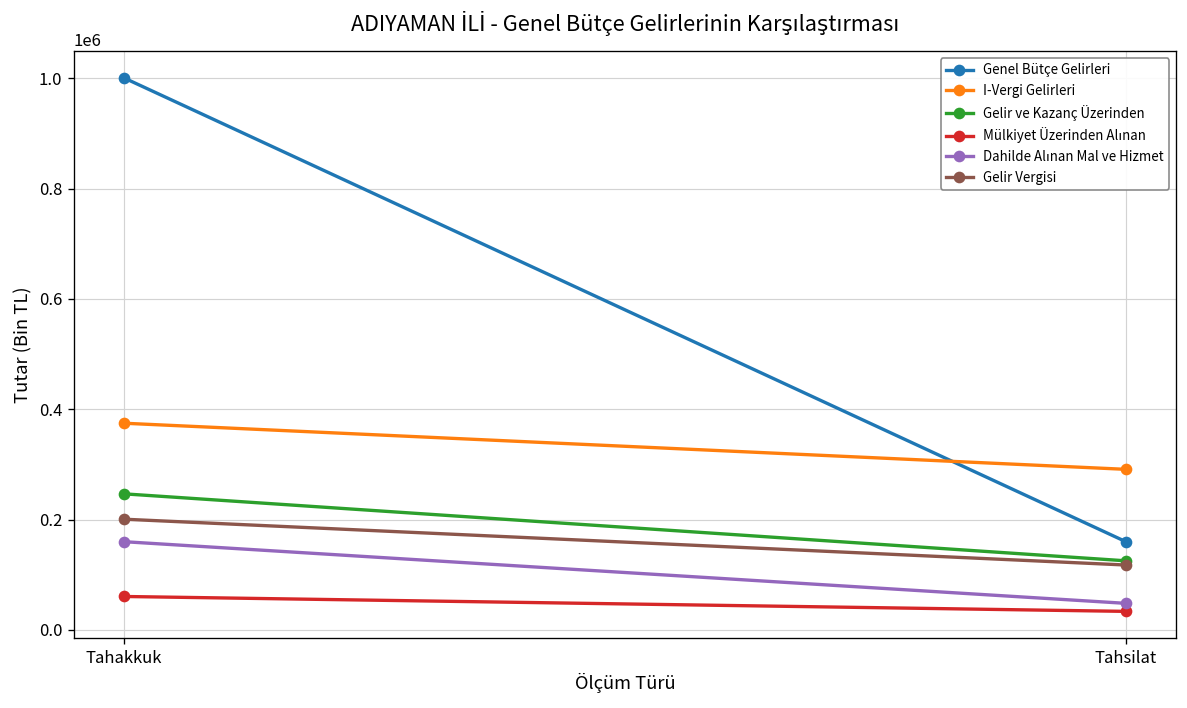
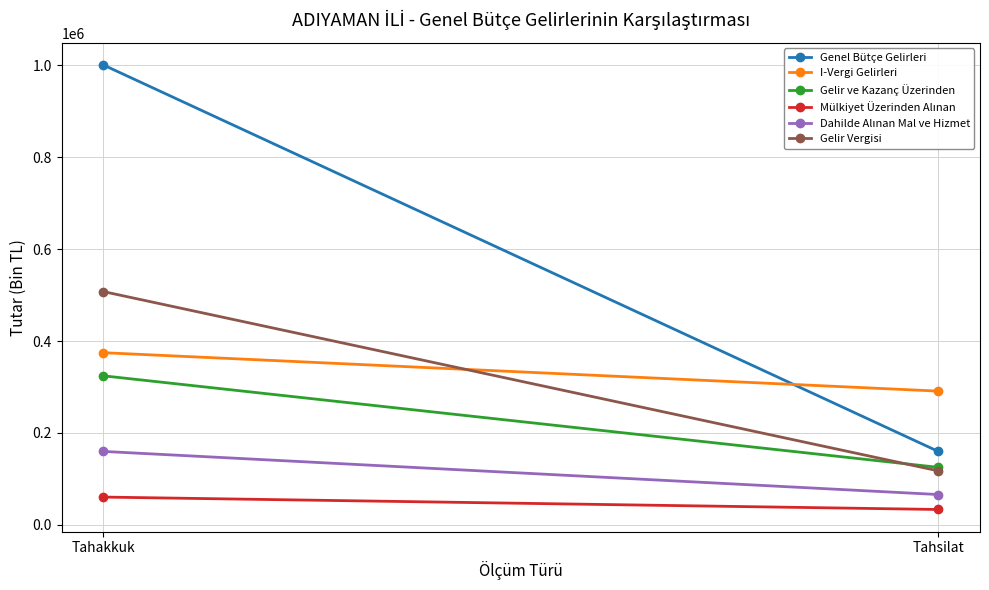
Gelir ve Kazanç Üzerinden, Tahakkuk: 250000 -> 320000
Gelir Vergisi, Tahakkuk: 200000 -> 510000
Dahilde Alınan Mal ve Hizmet, Tahsilat: 50000 -> 70000
